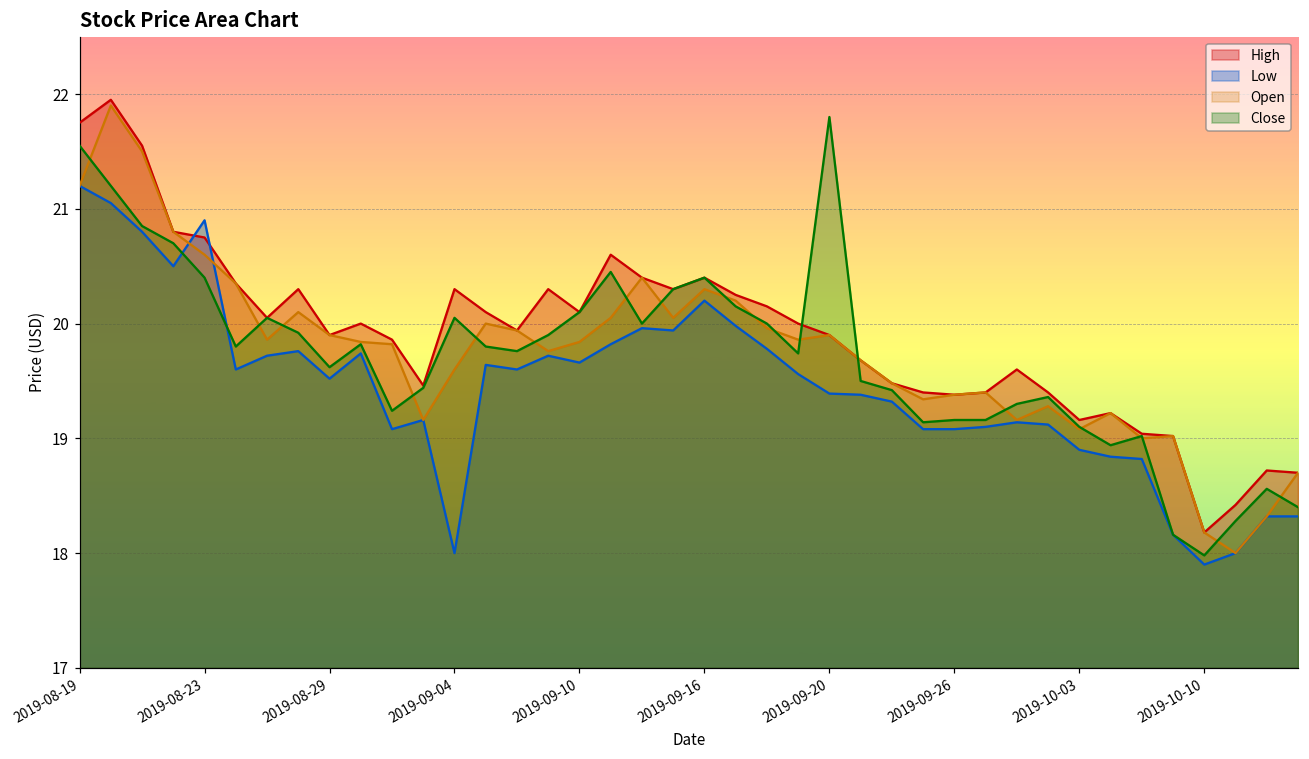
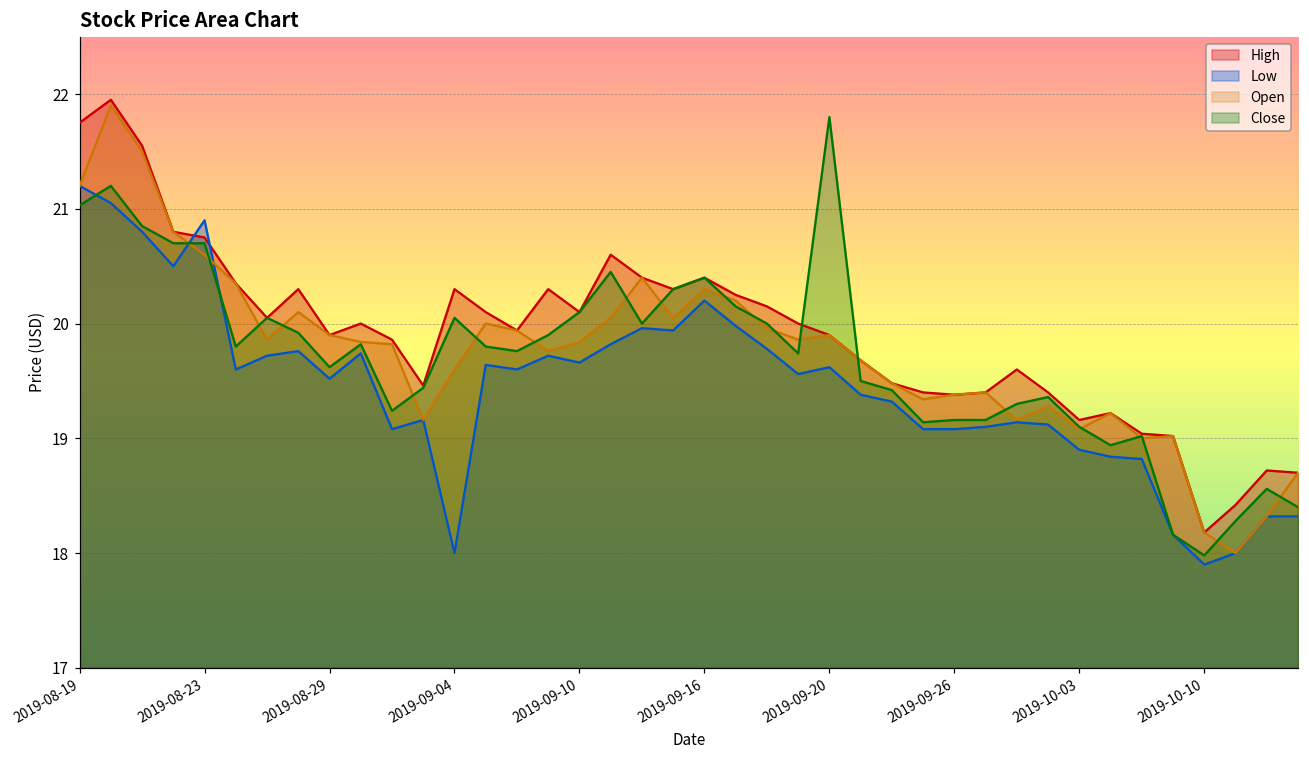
Close, 2019-08-19: 21.55 -> 21.03
Close, 2019-08-23: 20.4 -> 20.7
Low, 2019-09-20: 19.39 -> 19.62
